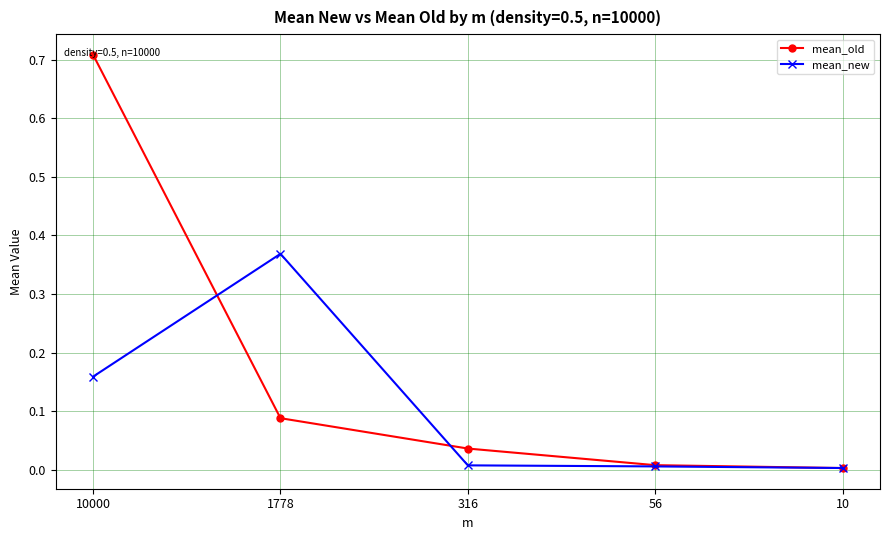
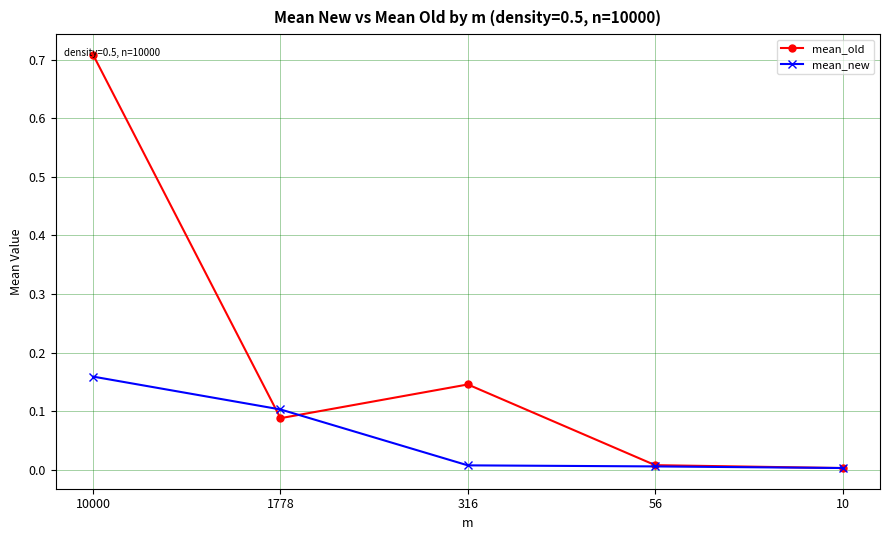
mean_new, 1778: 0.37 -> 0.10
mean_old, 316: 0.04 -> 0.15
